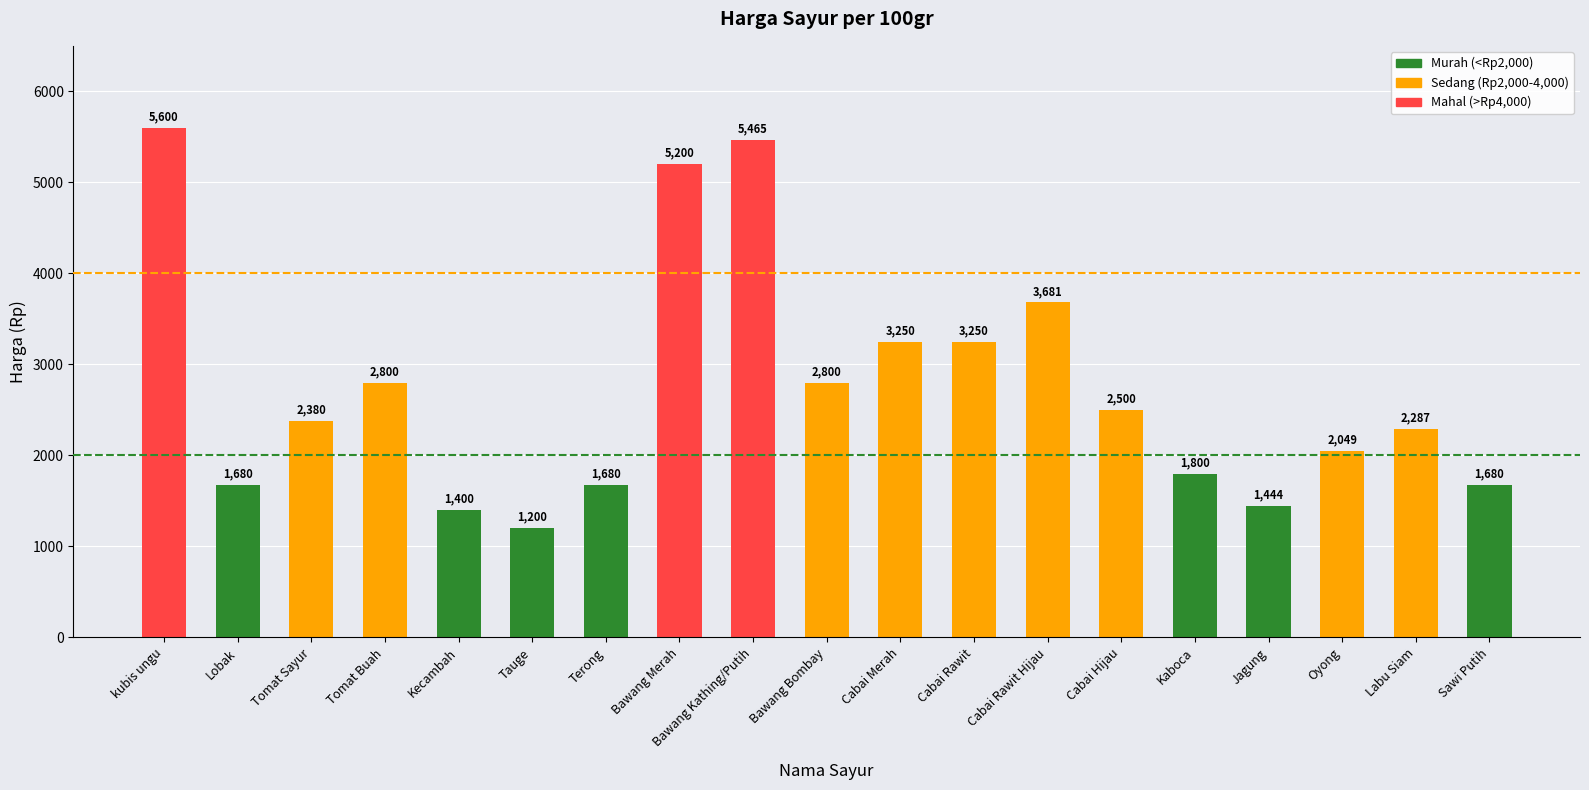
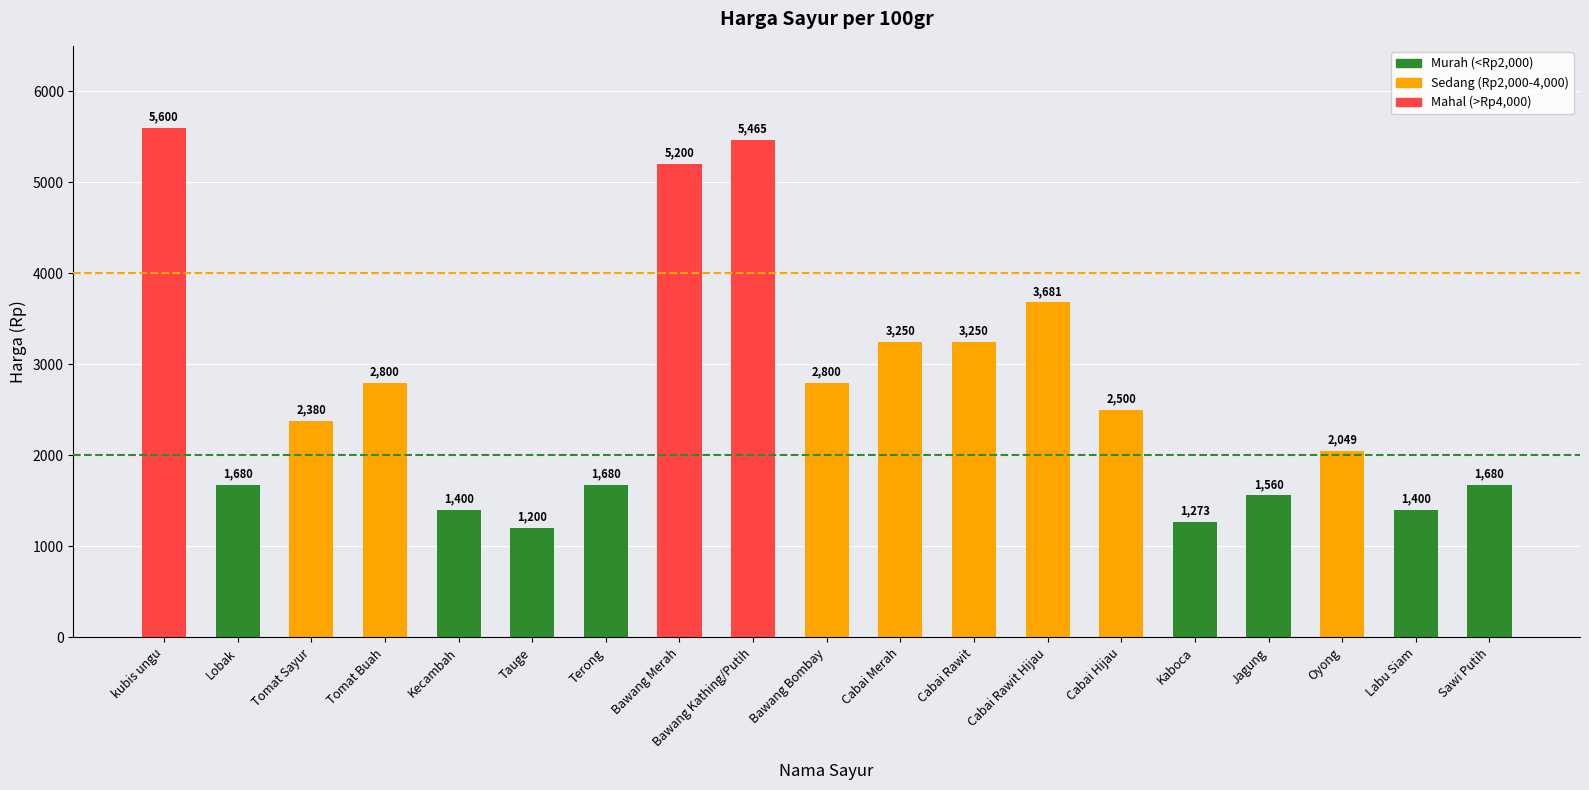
Kaboca: 1,800 -> 1,273
Jagung: 1,444 -> 1,560
Labu Siam: 2,287 -> 1,400
